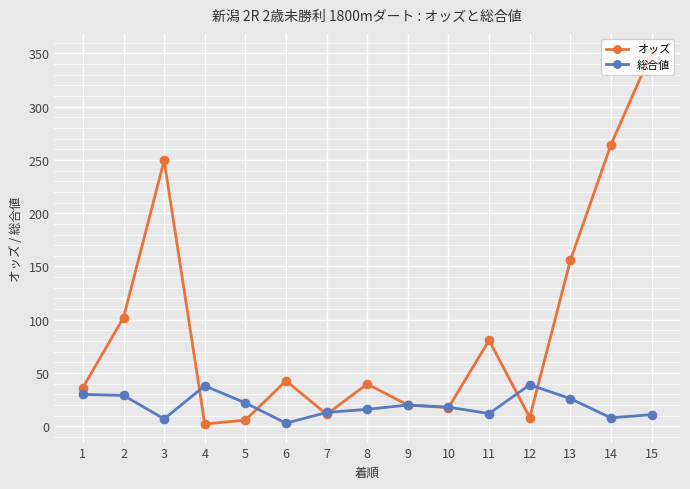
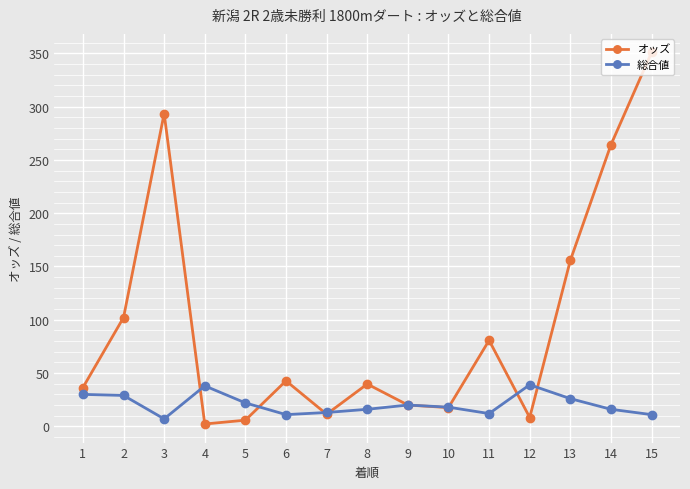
オッズ, 3: 250 -> 294
総合値, 6: 3 -> 11
総合値, 14: 8 -> 16
